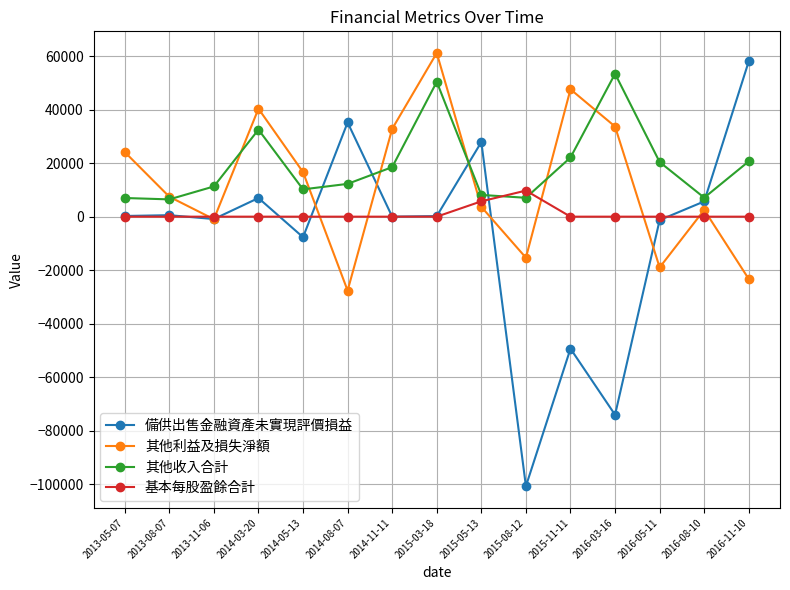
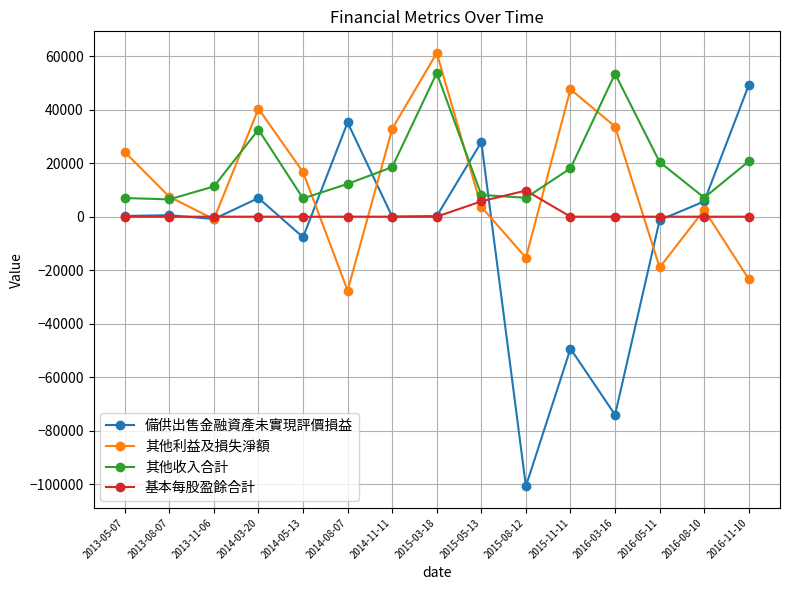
其他收入合計, 2014-05-13: 10000 -> 7000
其他收入合計, 2015-03-18: 50000 -> 54000
其他收入合計, 2015-11-11: 22000 -> 18000
備供出售金融資產未實現評價損益, 2016-11-10: 58000 -> 49000
